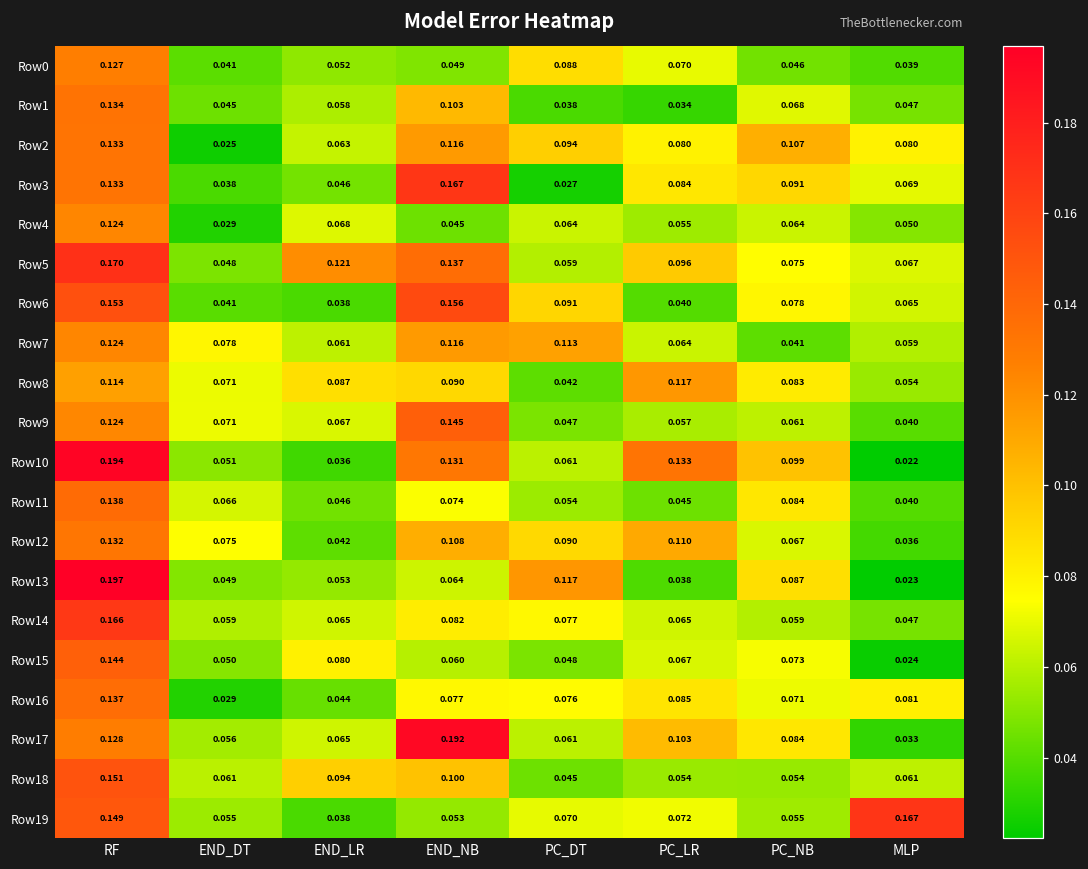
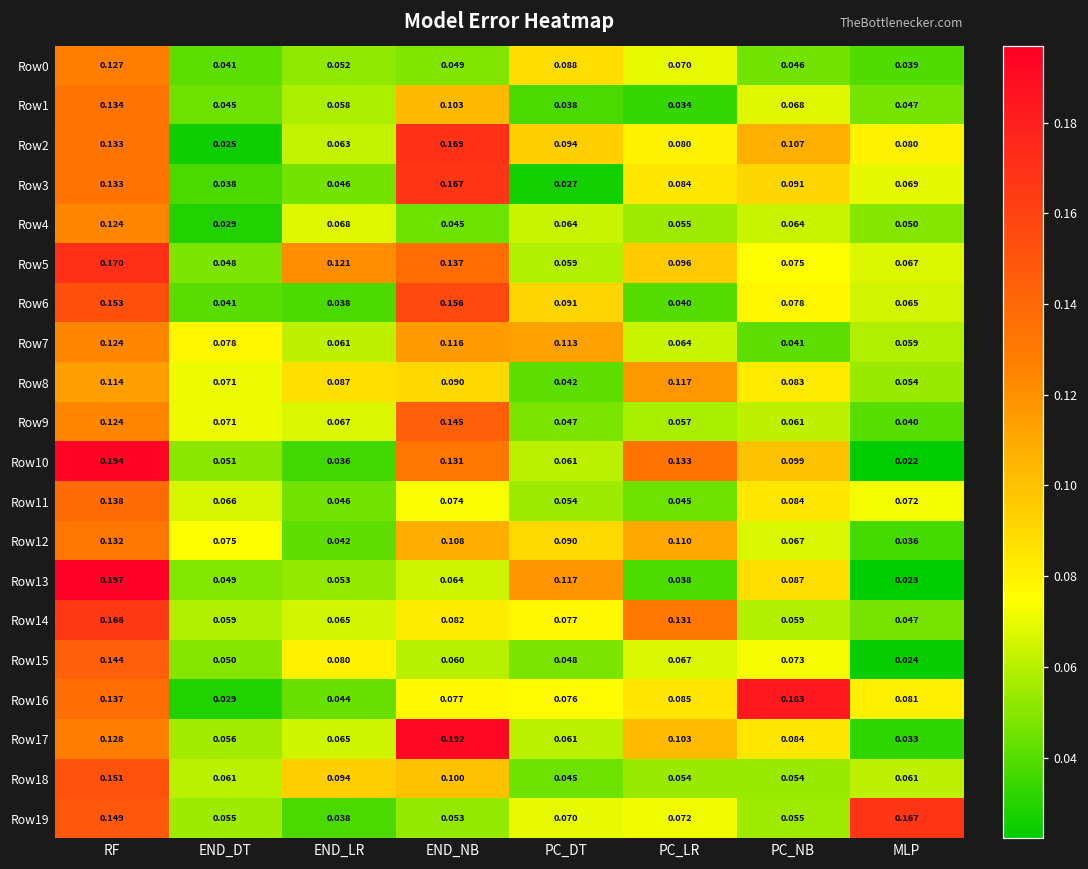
Row2, END_NB: 0.116 -> 0.169
Row11, MLP: 0.040 -> 0.072
Row14, PC_LR: 0.065 -> 0.131
Row16, PC_NB: 0.071 -> 0.183
